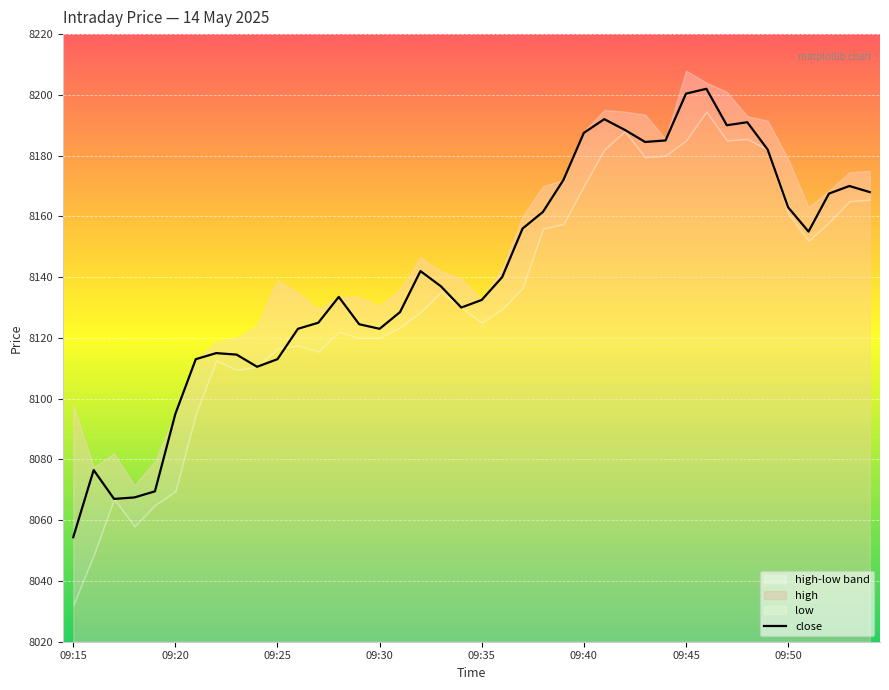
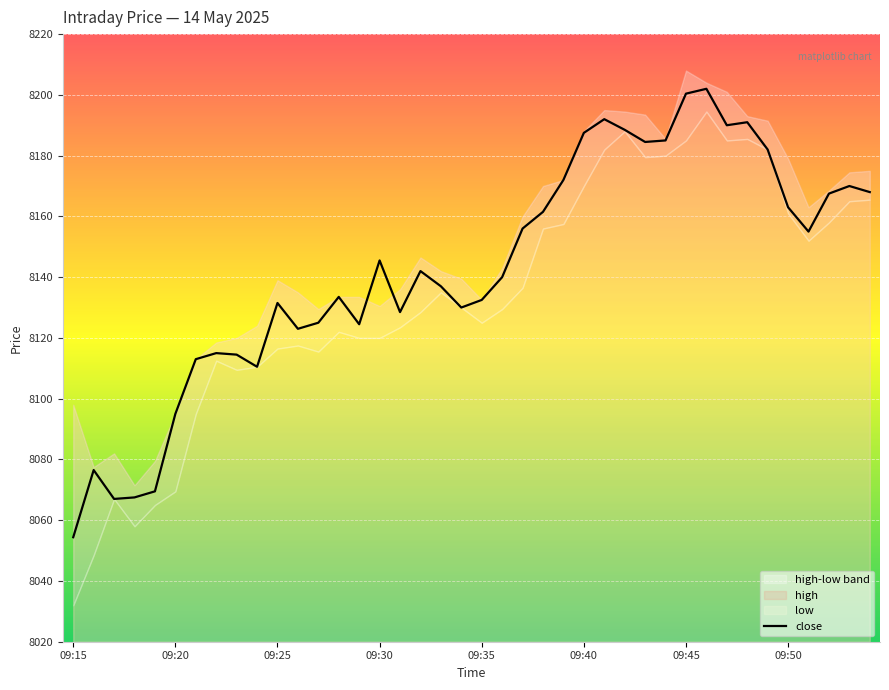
close, 09:25: 8113 -> 8132
close, 09:30: 8123 -> 8146
